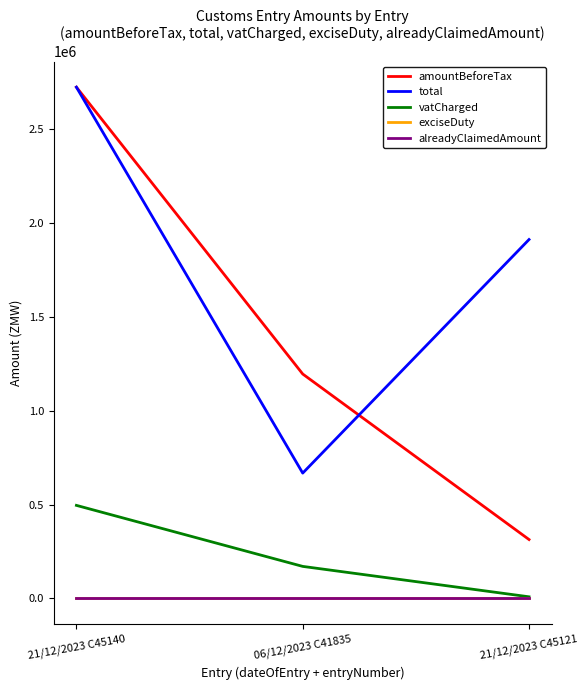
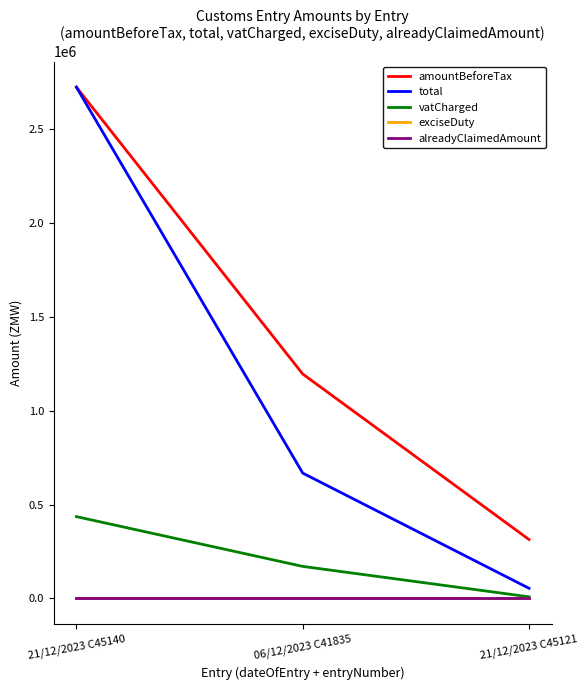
vatCharged, 21/12/2023 C45140: 500000 -> 440000
total, 21/12/2023 C45121: 1910000 -> 50000
